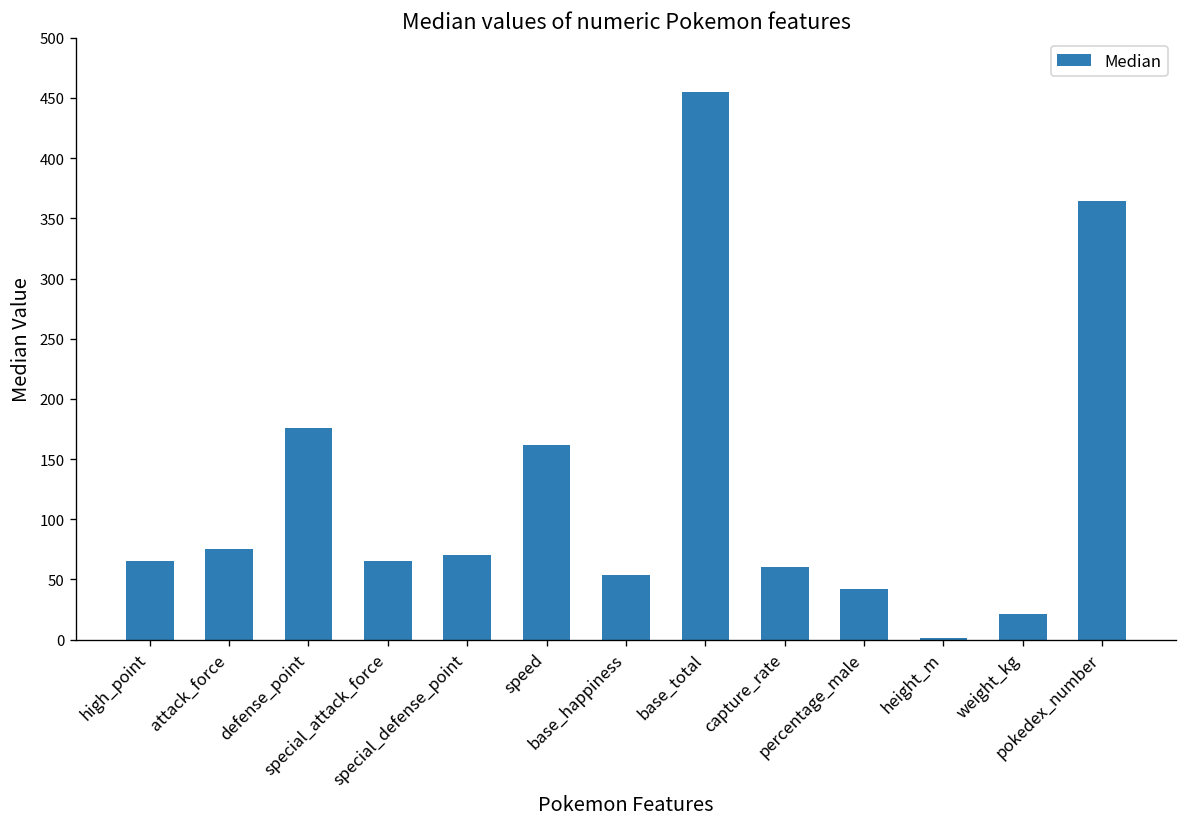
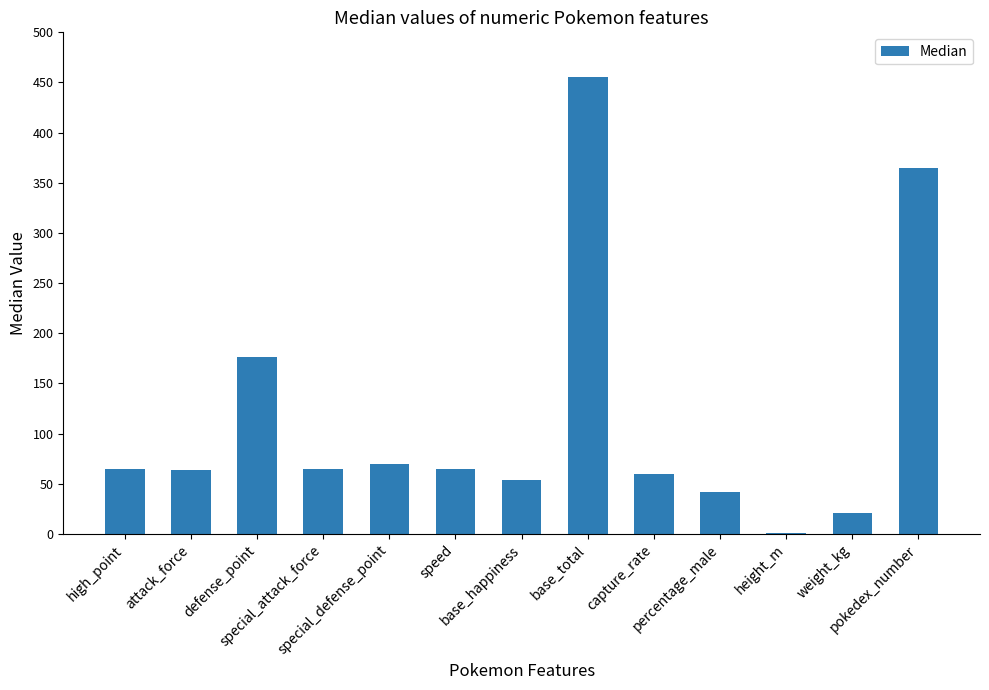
attack_force: 75 -> 64
speed: 162 -> 65
